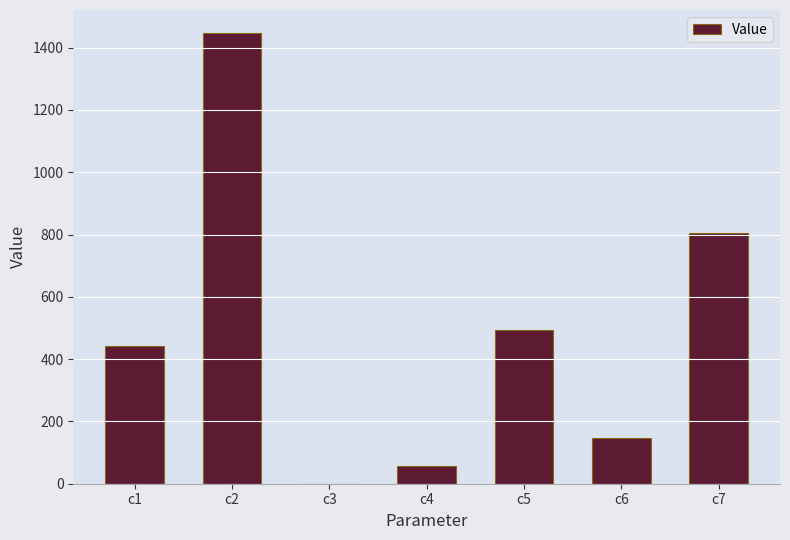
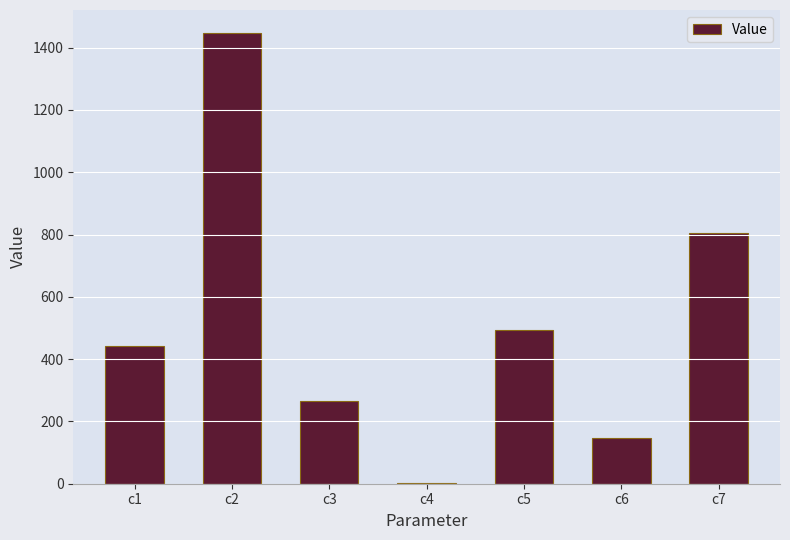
c3: 0 -> 270
c4: 60 -> 0
